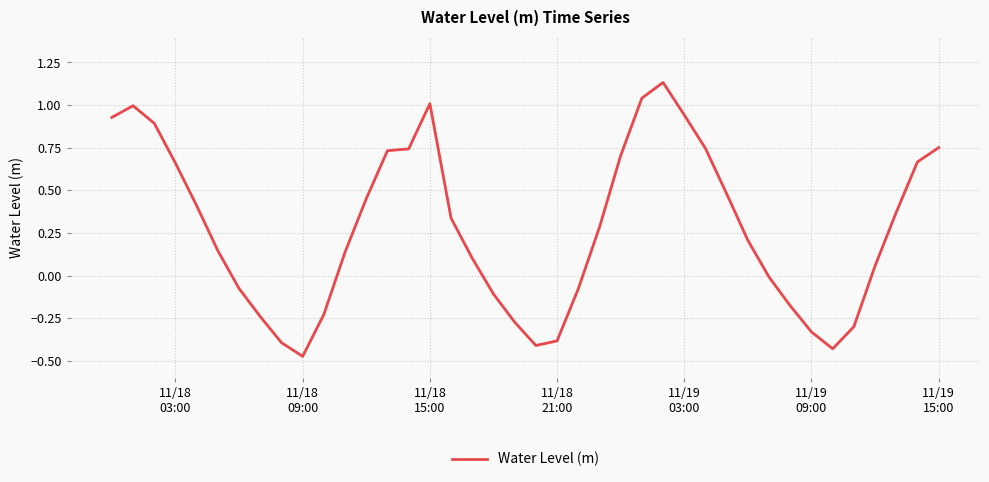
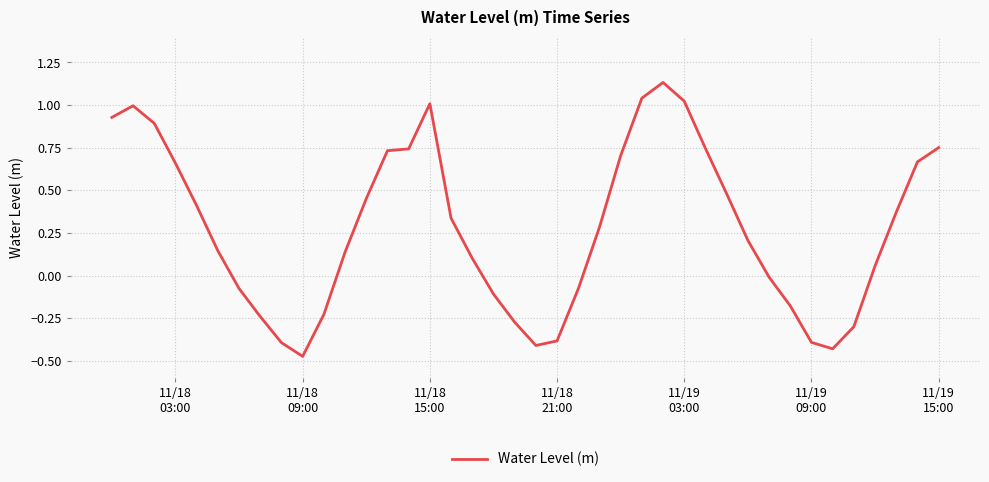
11/19 03:00: 0.94 -> 1.02
11/19 09:00: -0.33 -> -0.39
